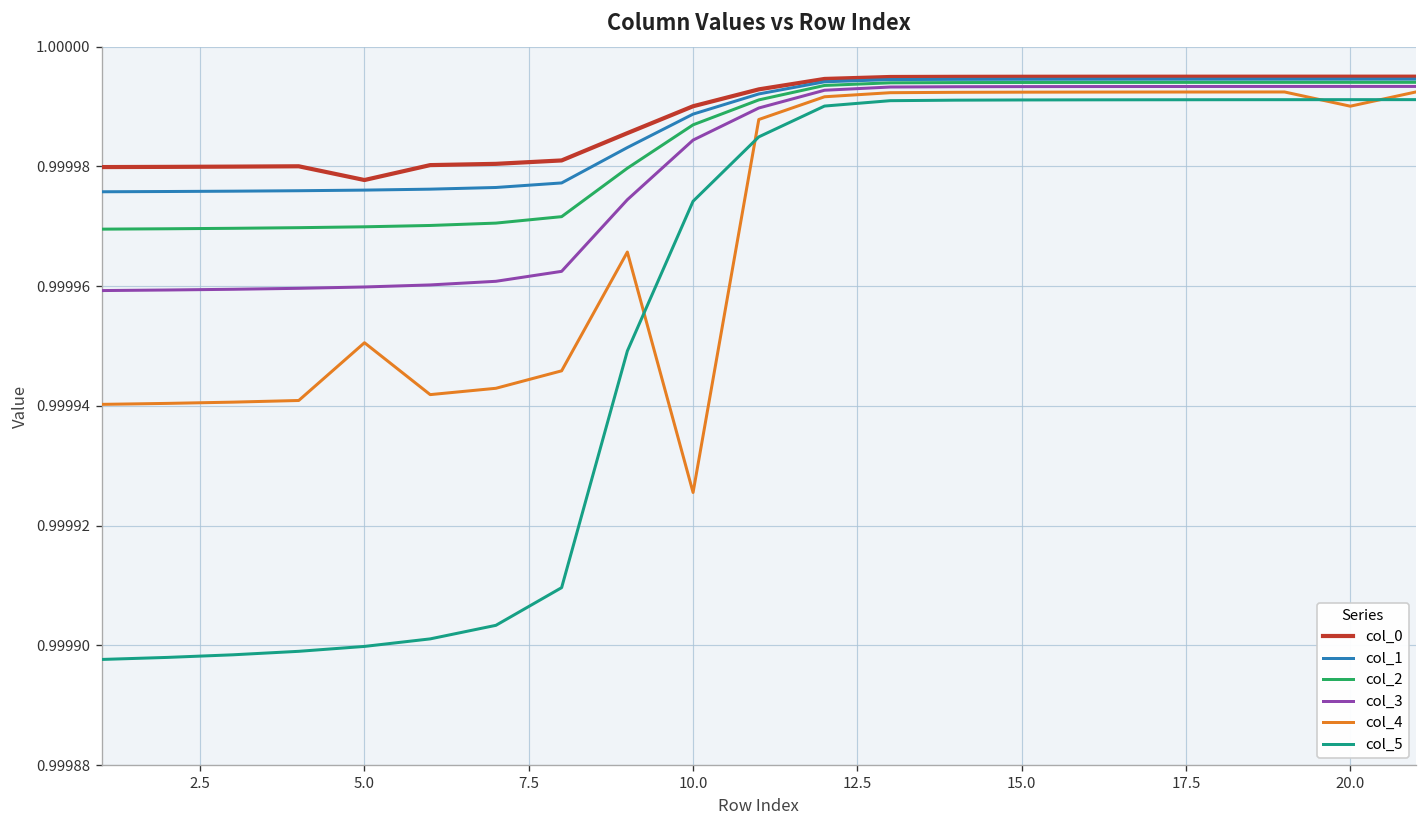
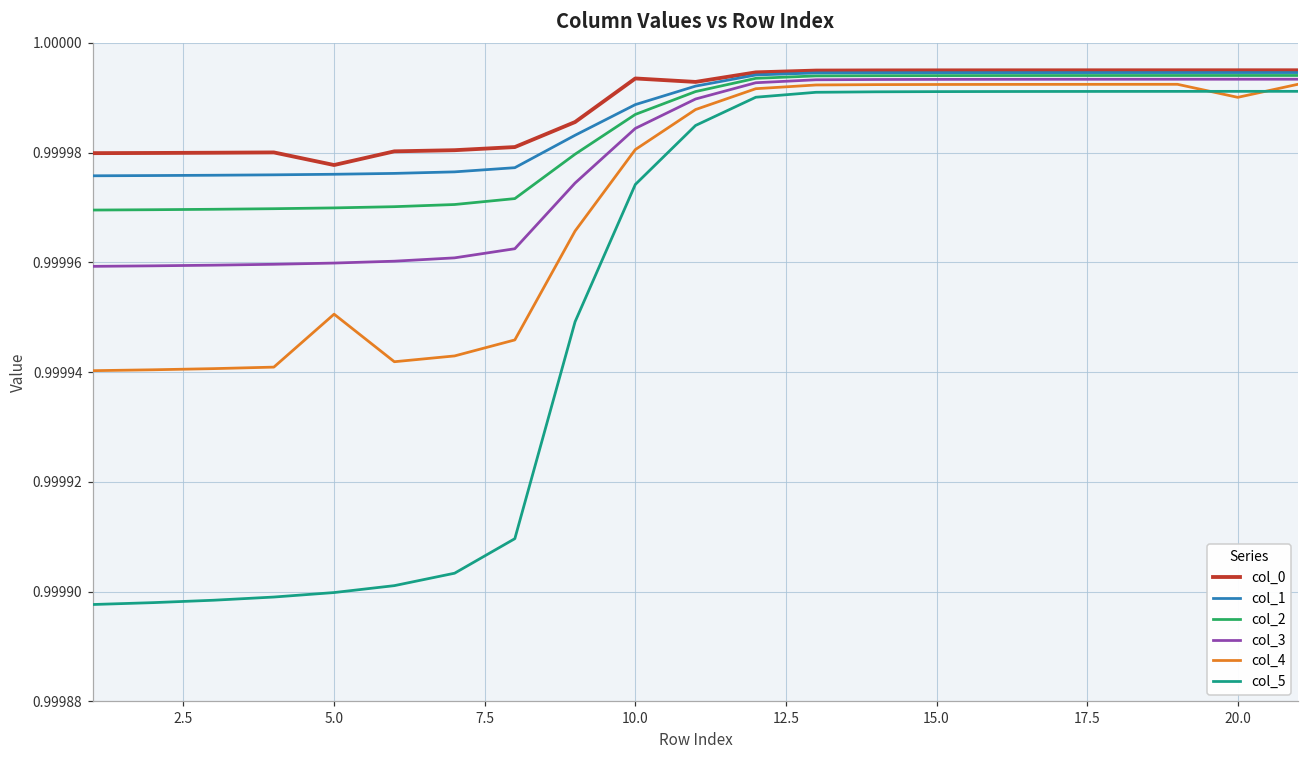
col_0, 10.0: 0.999990 -> 0.999994
col_4, 10.0: 0.999926 -> 0.999981
